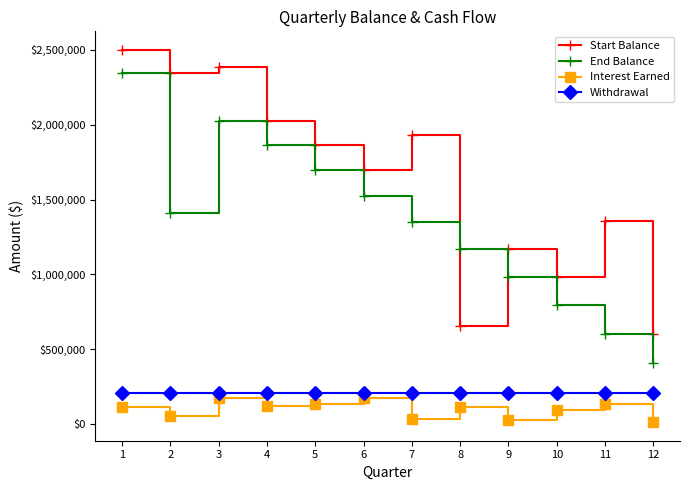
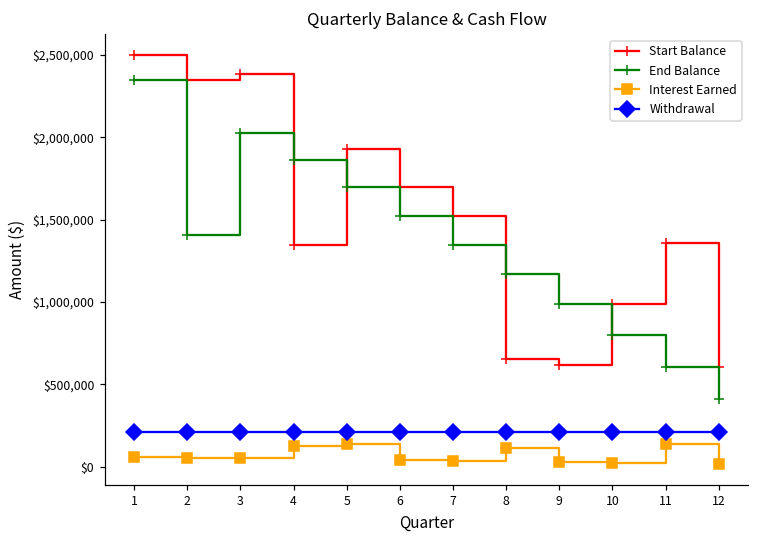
Interest Earned, 1: $110,000 -> $60,000
Interest Earned, 3: $180,000 -> $50,000
Start Balance, 4: $2,030,000 -> $1,340,000
Start Balance, 5: $1,860,000 -> $1,930,000
Interest Earned, 6: $170,000 -> $40,000
Start Balance, 7: $1,930,000 -> $1,520,000
Start Balance, 9: $1,170,000 -> $620,000
Interest Earned, 10: $90,000 -> $20,000
